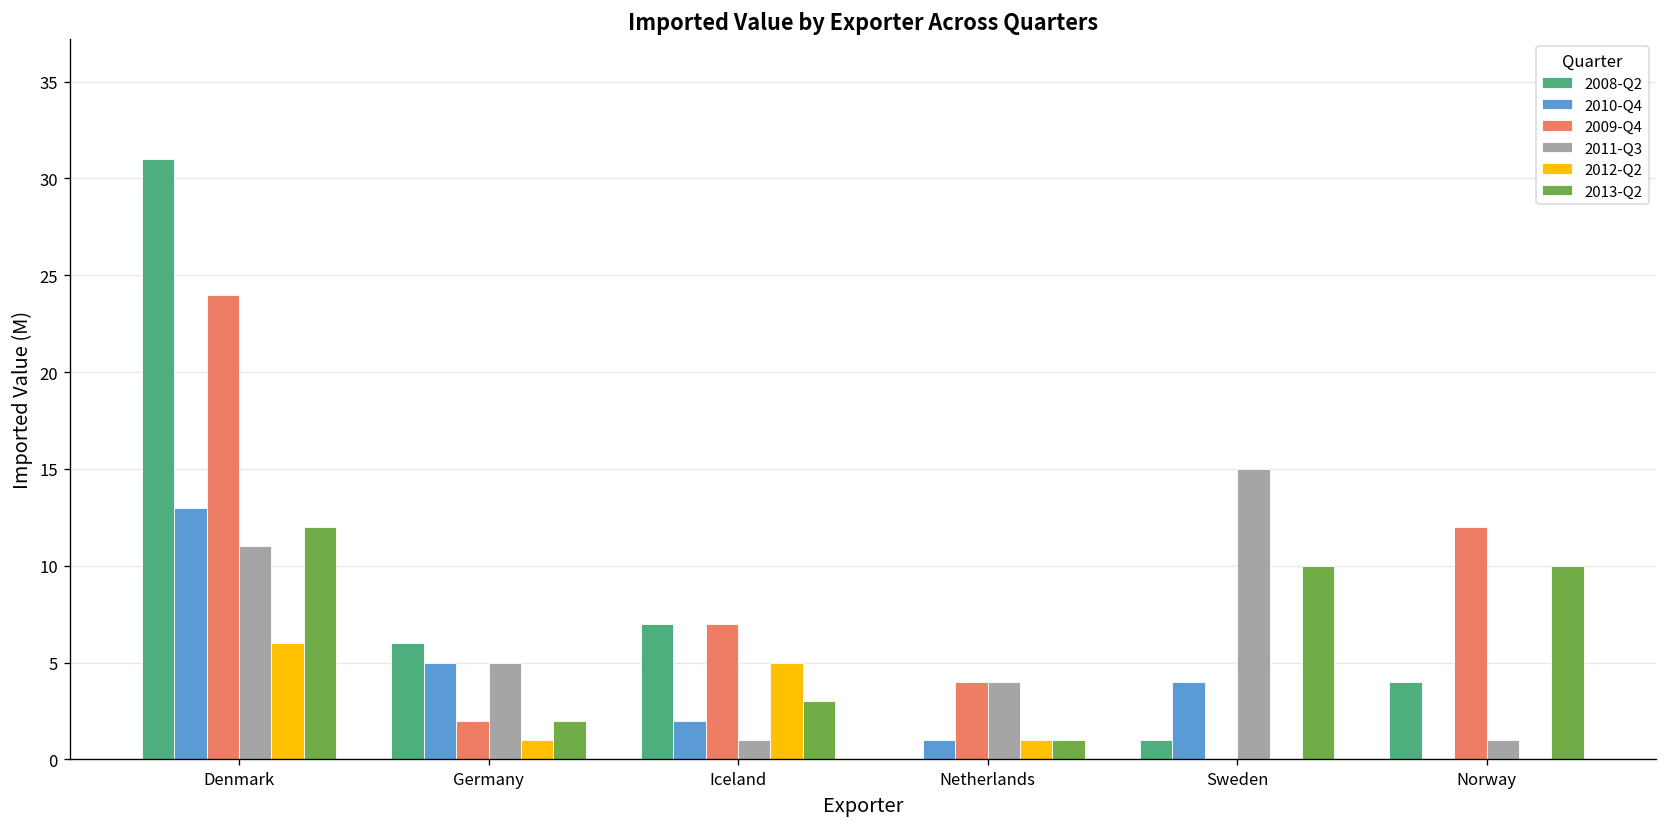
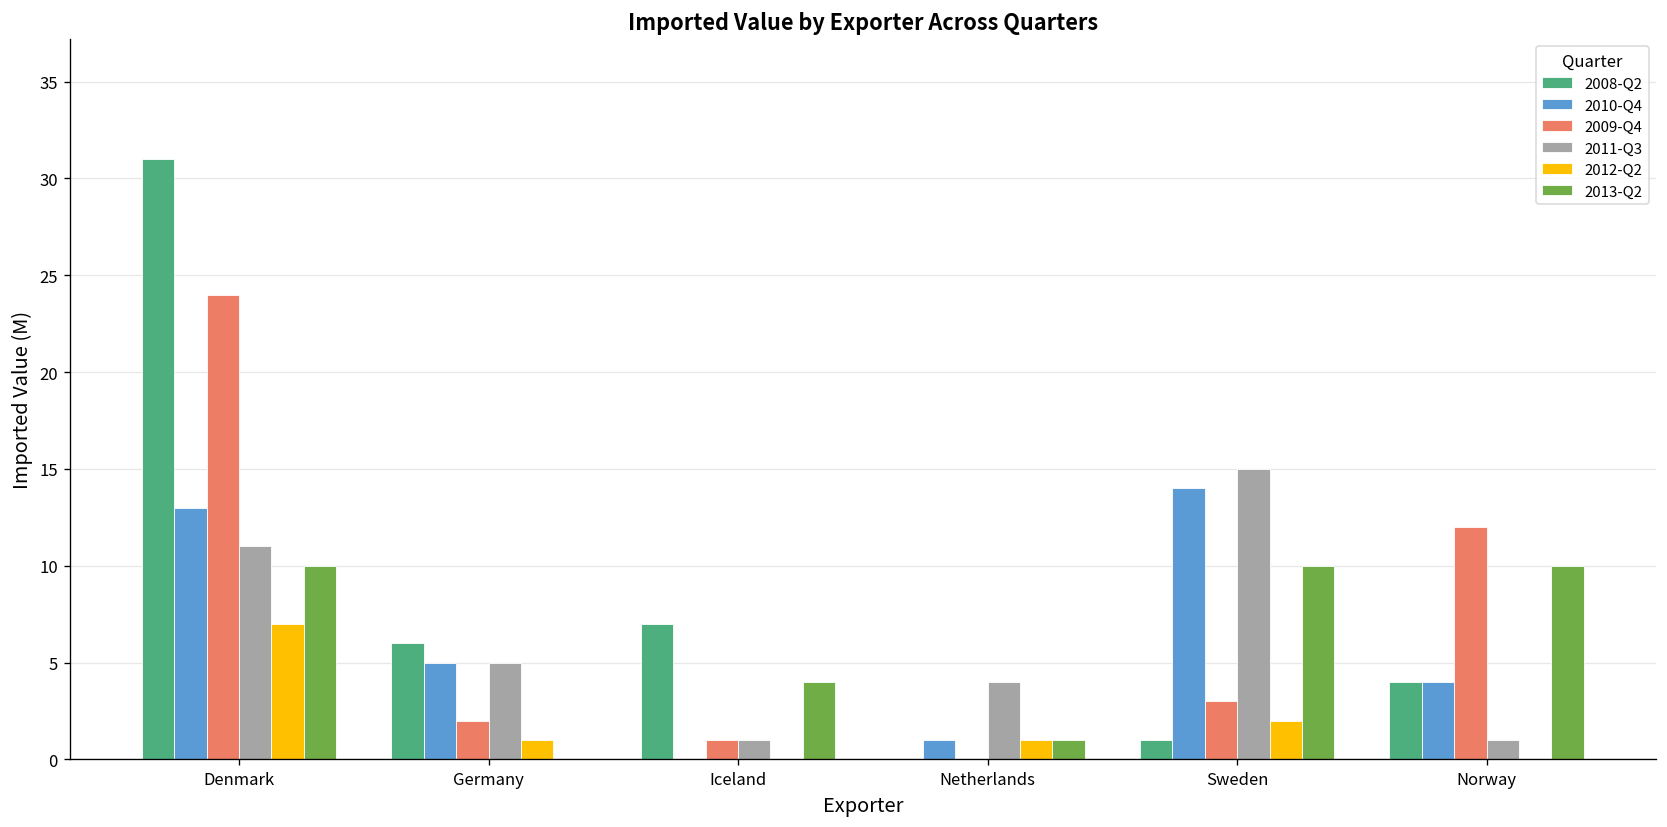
2012-Q2, Denmark: 6 -> 7
2013-Q2, Denmark: 12 -> 10
2013-Q2, Germany: 2 -> 0
2010-Q4, Iceland: 2 -> 0
2009-Q4, Iceland: 7 -> 1
2012-Q2, Iceland: 5 -> 0
2013-Q2, Iceland: 3 -> 4
2009-Q4, Netherlands: 4 -> 0
2010-Q4, Sweden: 4 -> 14
2009-Q4, Sweden: 0 -> 3
2012-Q2, Sweden: 0 -> 2
2010-Q4, Norway: 0 -> 4
